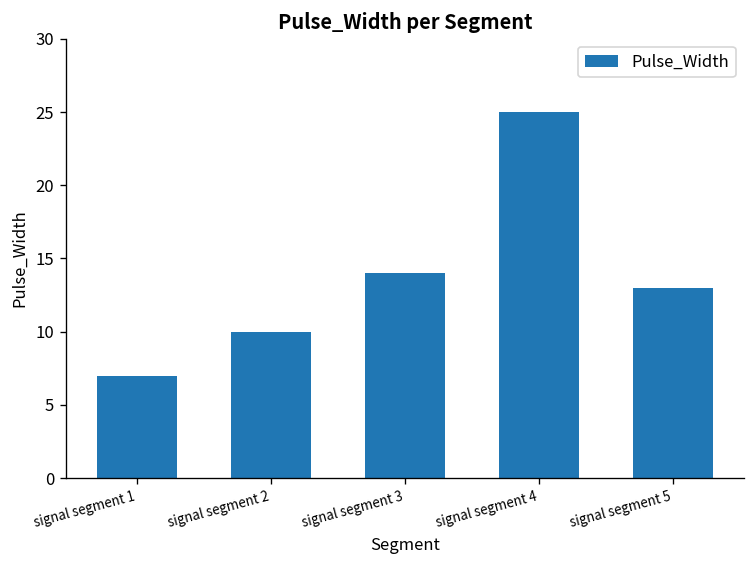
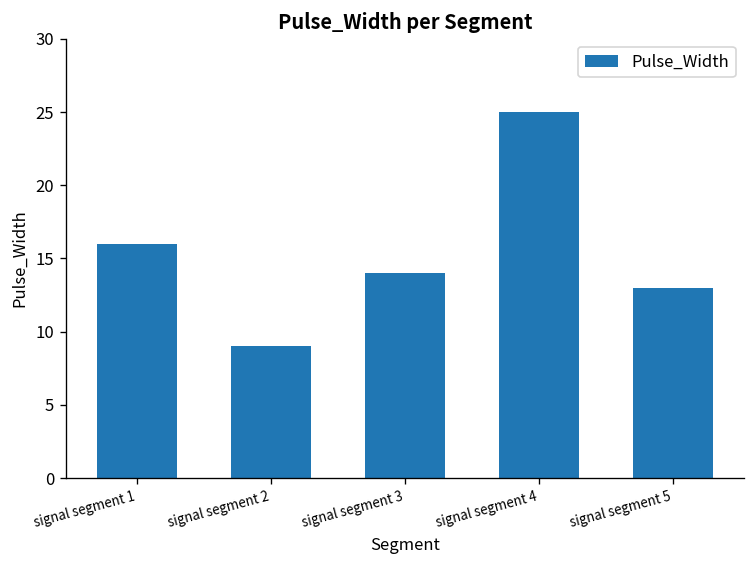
signal segment 1: 7 -> 16
signal segment 2: 10 -> 9
